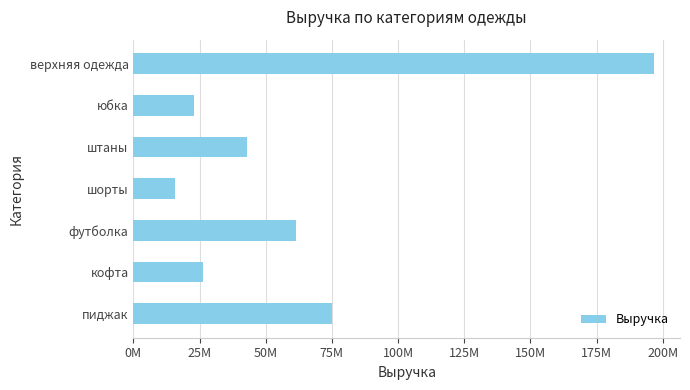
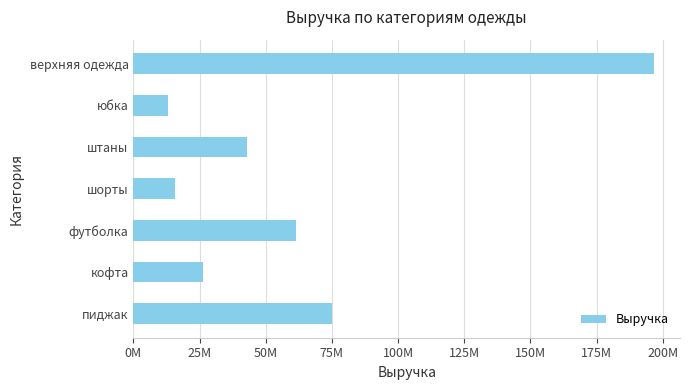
юбка: 23000000 -> 13000000
